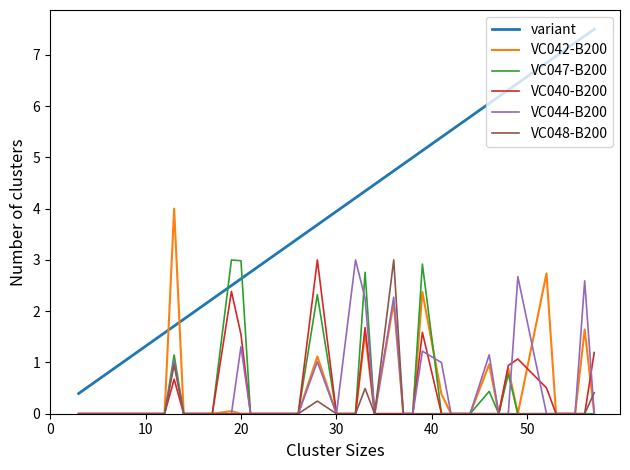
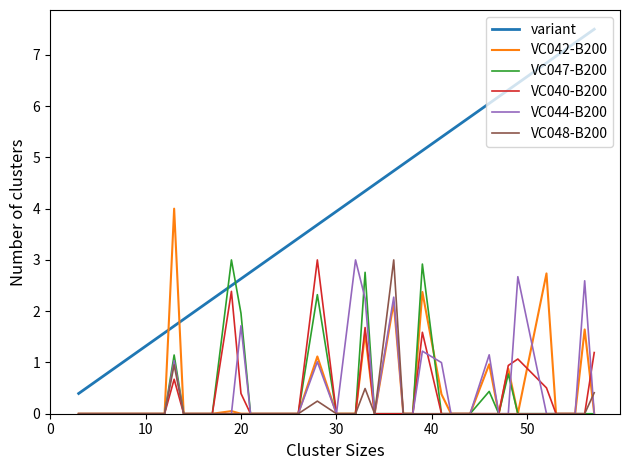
VC047-B200, 20: 3.0 -> 2.0
VC040-B200, 20: 1.5 -> 0.4
VC044-B200, 20: 1.3 -> 1.7
